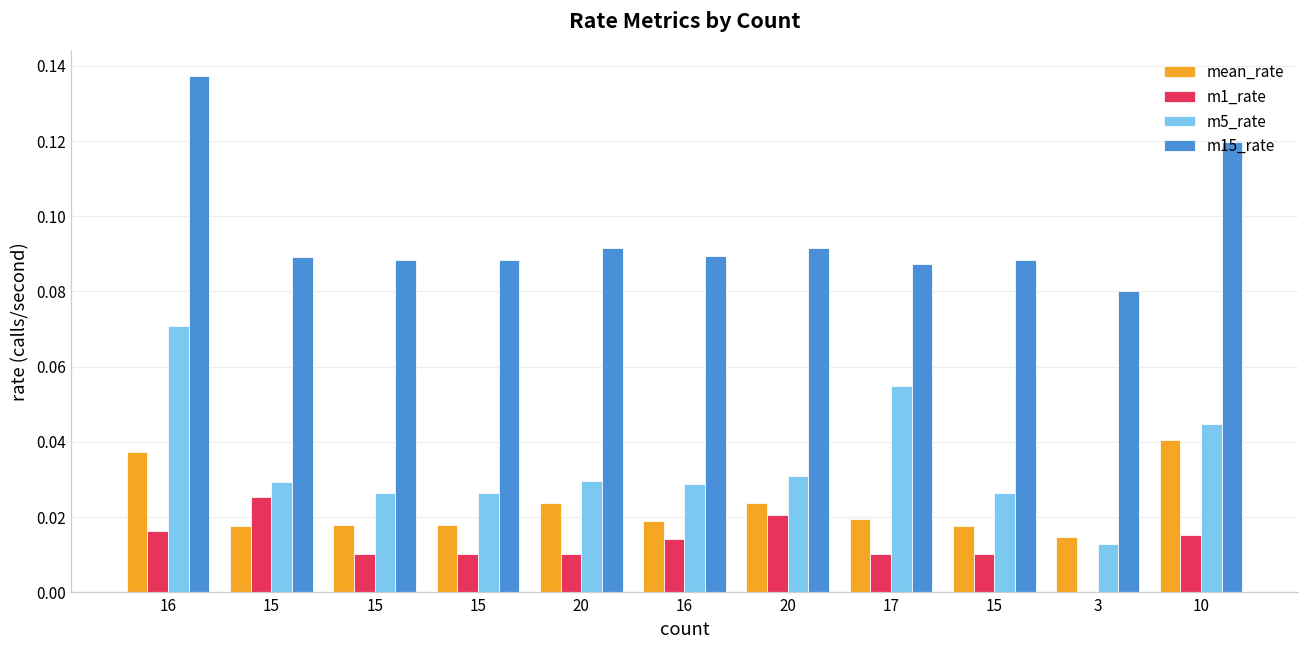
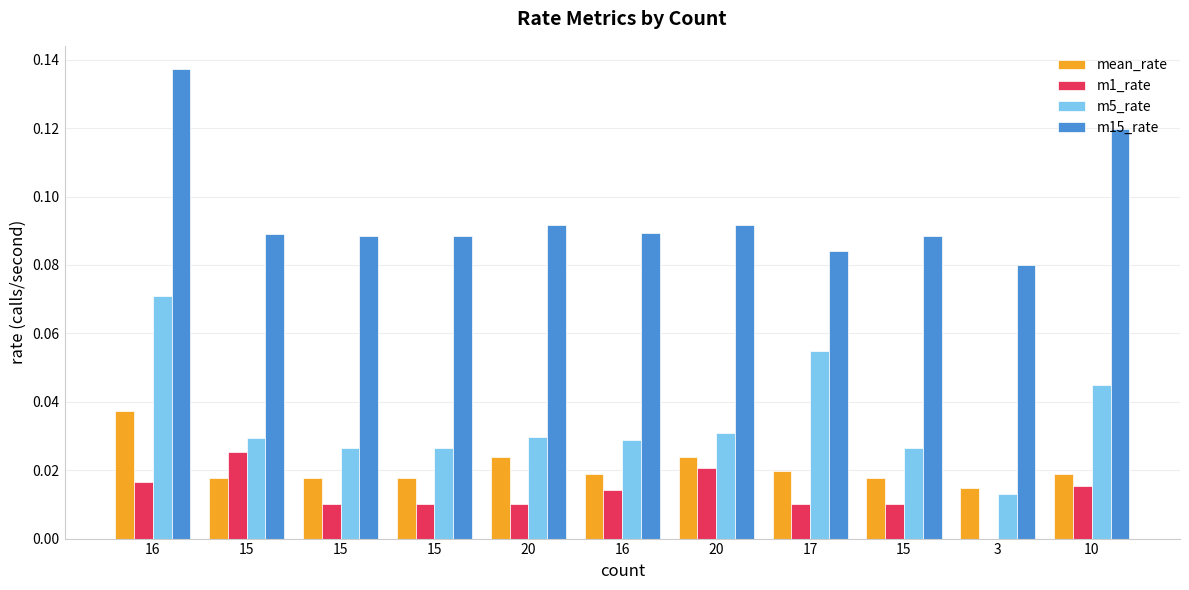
m15_rate, 17: 0.087 -> 0.084
mean_rate, 10: 0.041 -> 0.019
